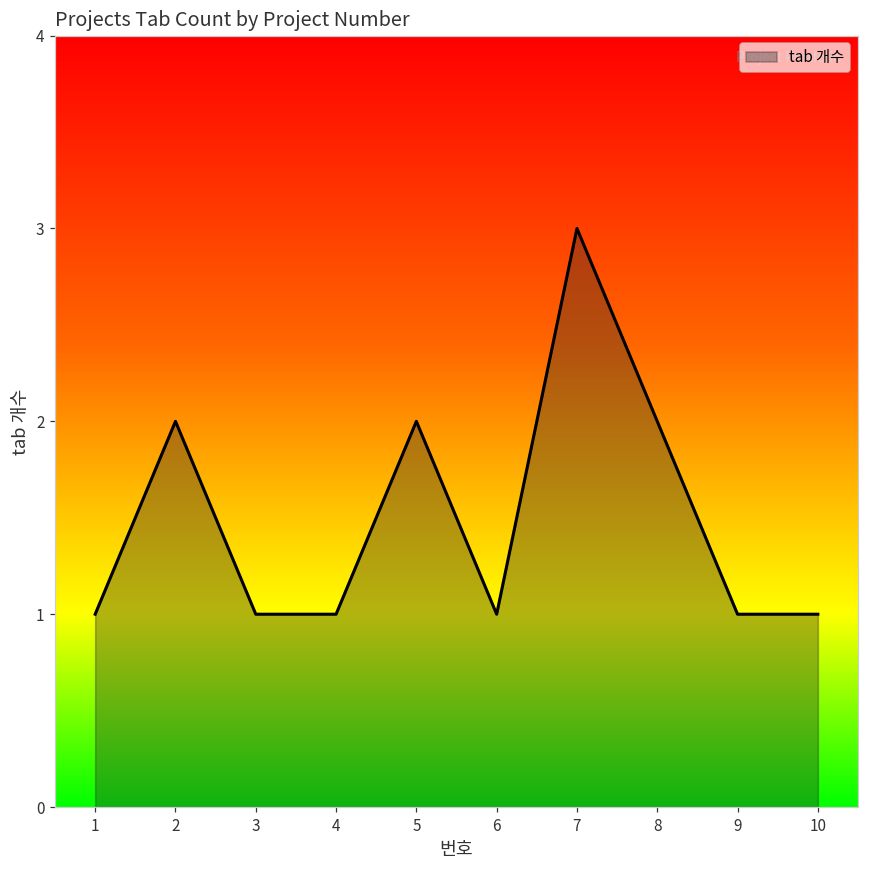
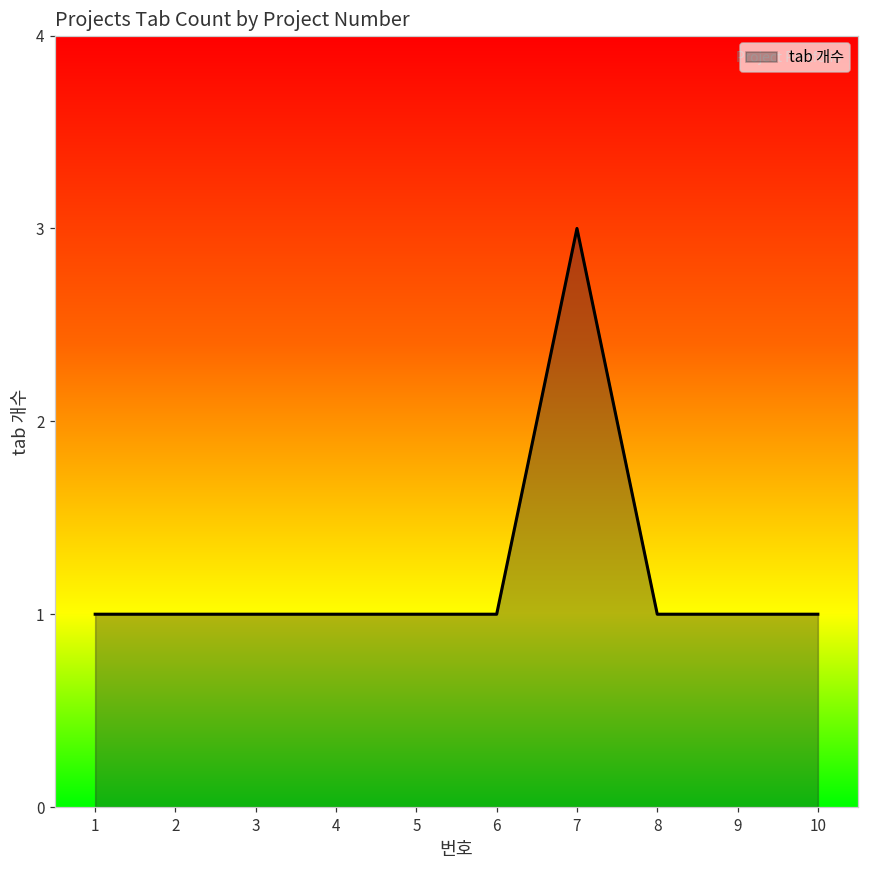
2: 2 -> 1
5: 2 -> 1
8: 2 -> 1
